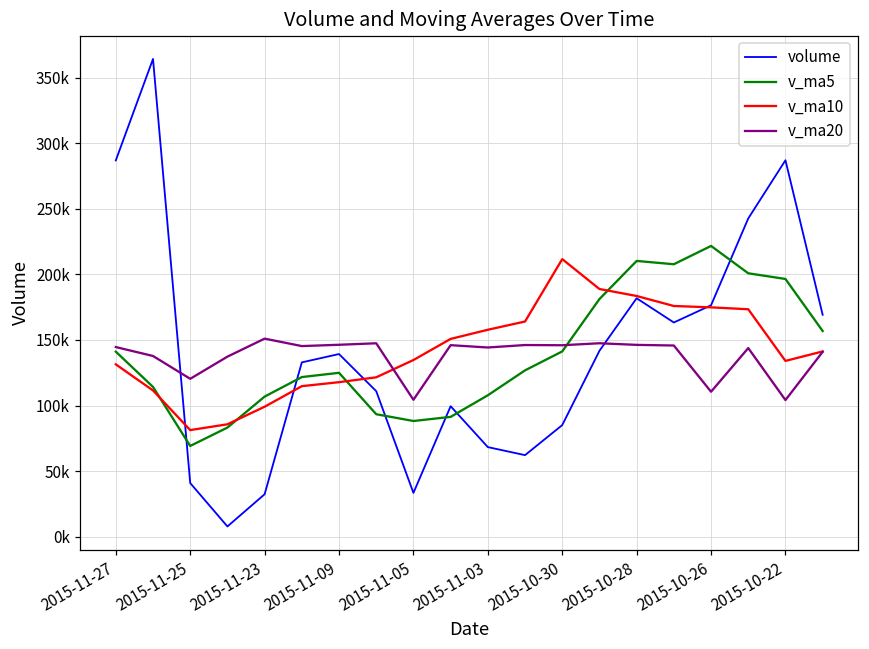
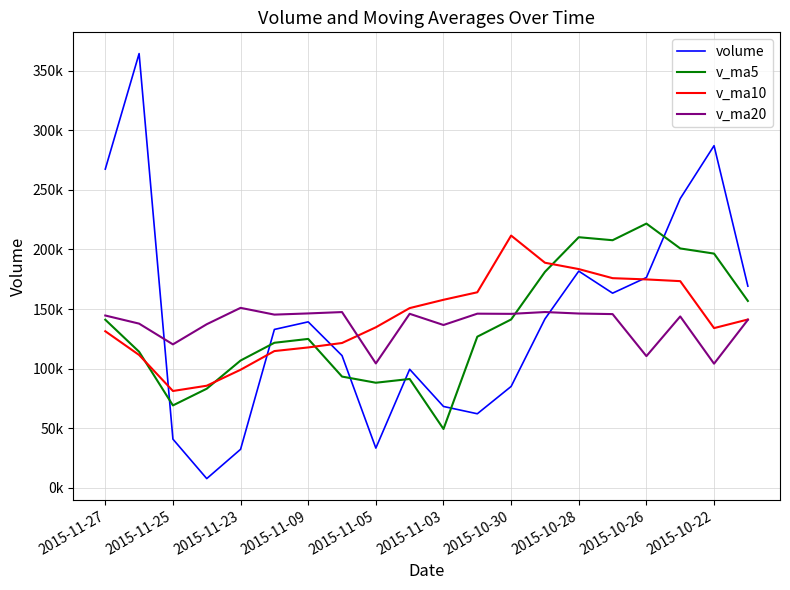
volume, 2015-11-27: 287000 -> 267000
v_ma5, 2015-11-03: 108000 -> 49000
v_ma20, 2015-11-03: 144000 -> 137000
